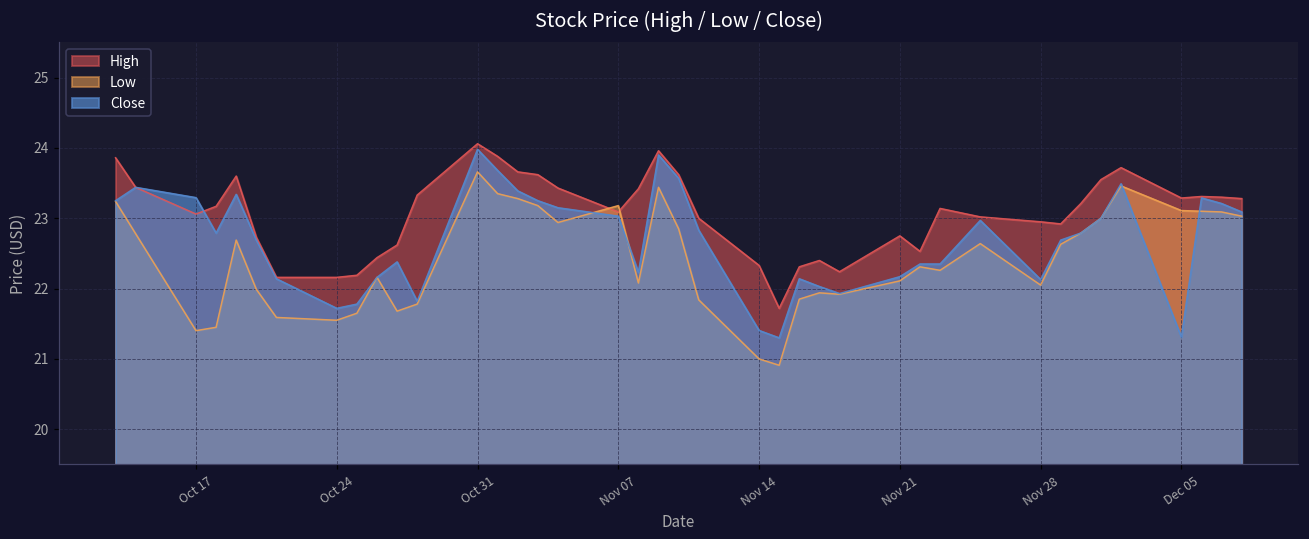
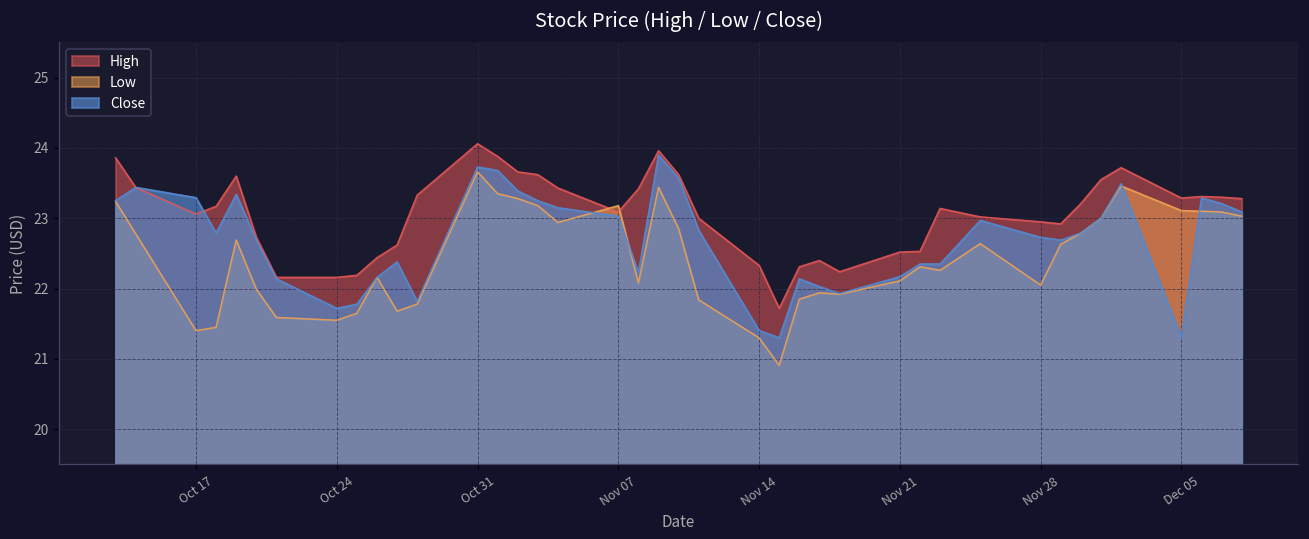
Close, Oct 31: 24.0 -> 23.7
Low, Nov 14: 21.0 -> 21.3
High, Nov 21: 22.8 -> 22.5
Close, Nov 28: 22.1 -> 22.7
